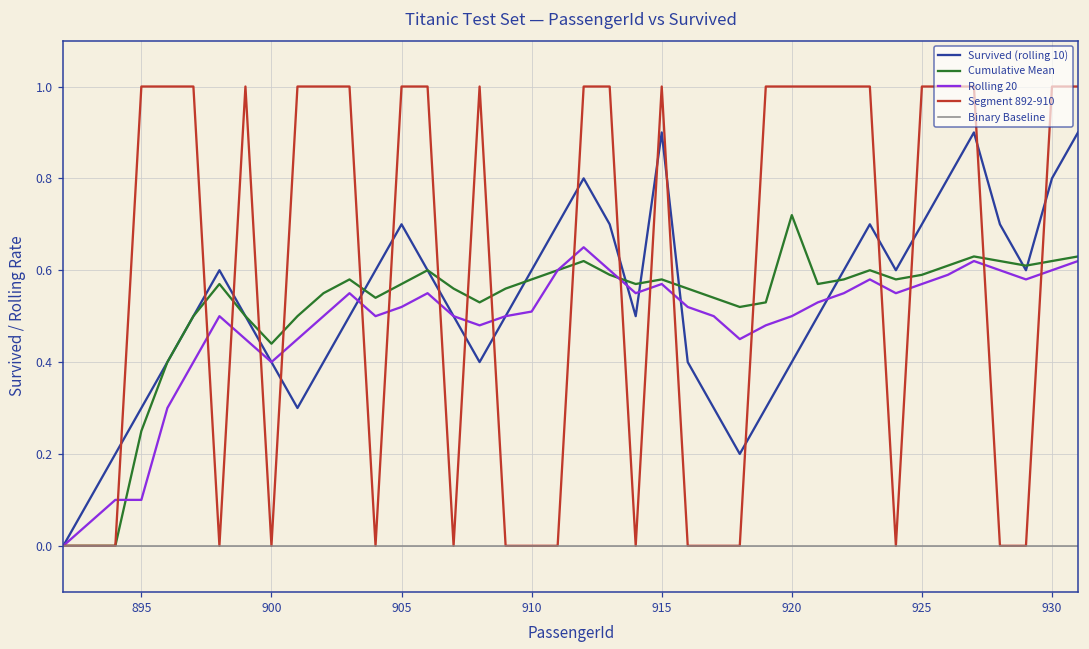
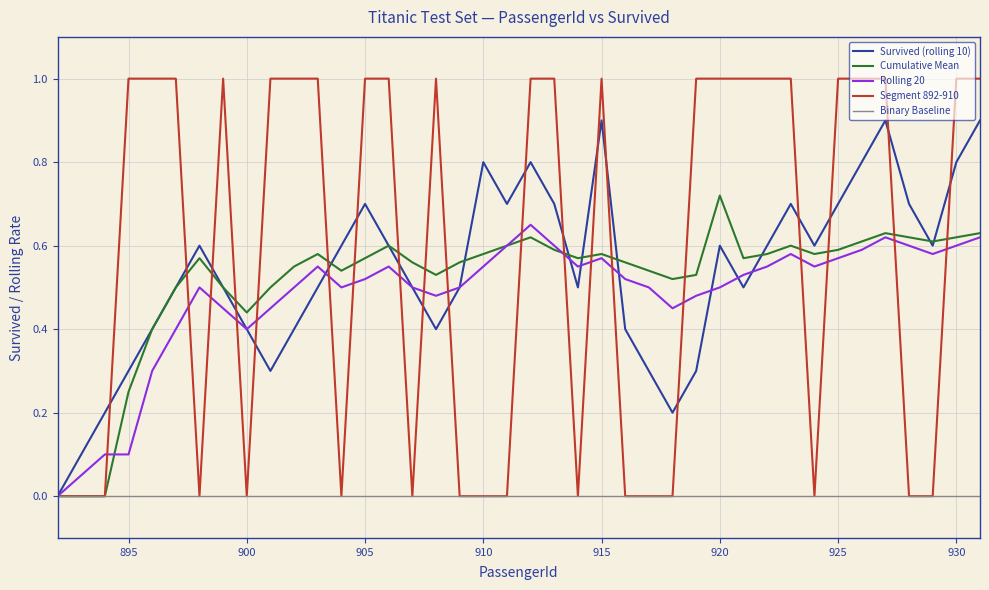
Survived (rolling 10), 910: 0.6 -> 0.8
Rolling 20, 910: 0.51 -> 0.55
Survived (rolling 10), 920: 0.4 -> 0.6
